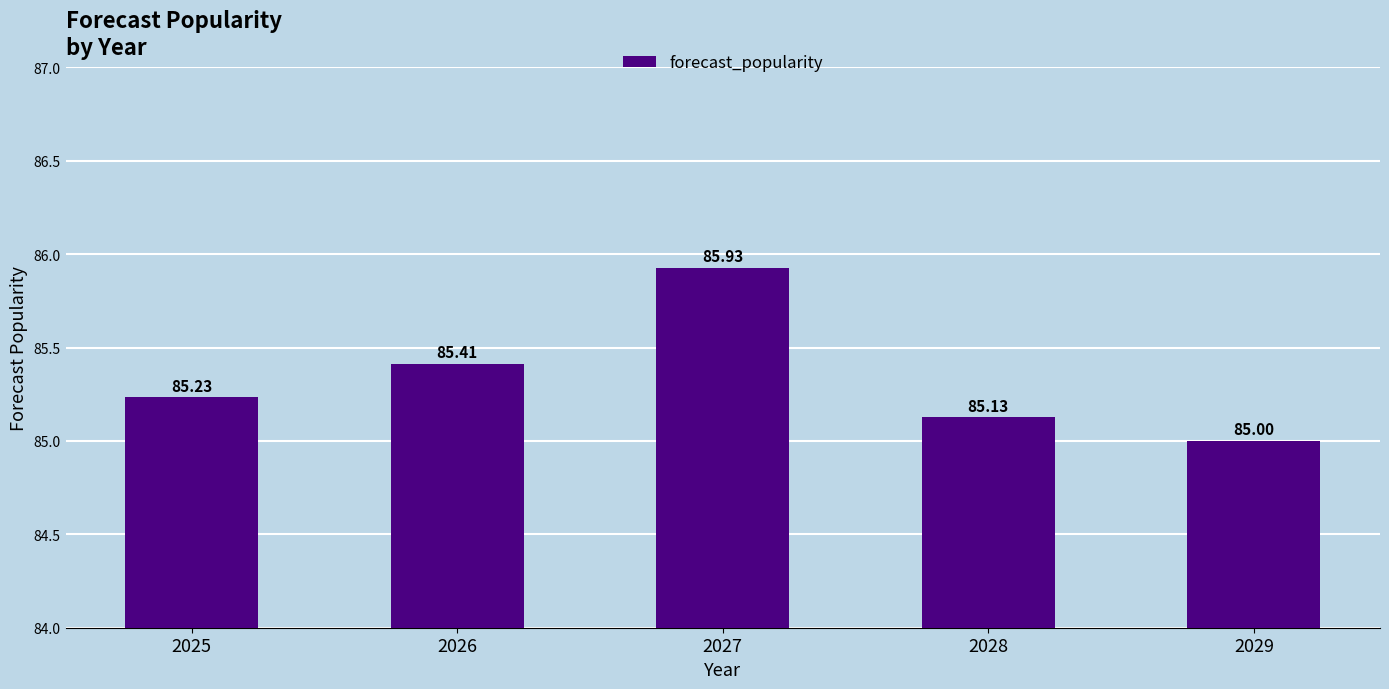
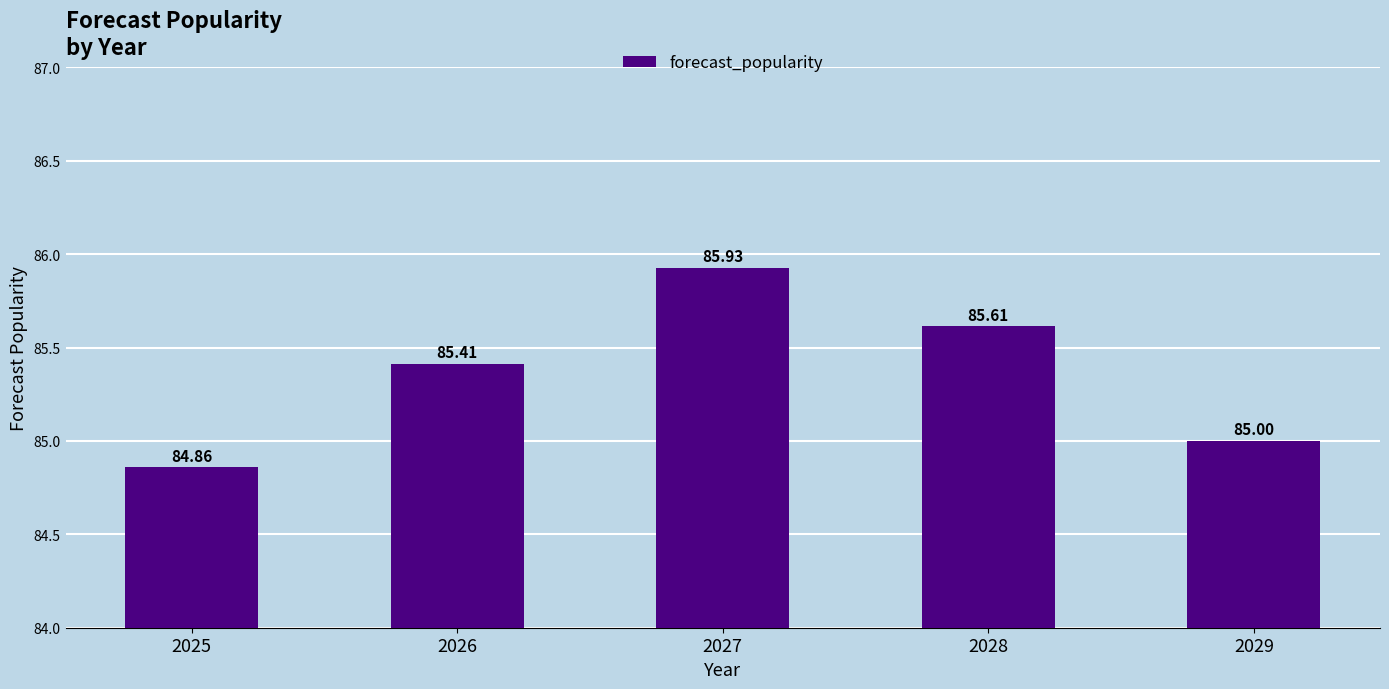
2025: 85.23 -> 84.86
2028: 85.13 -> 85.61
